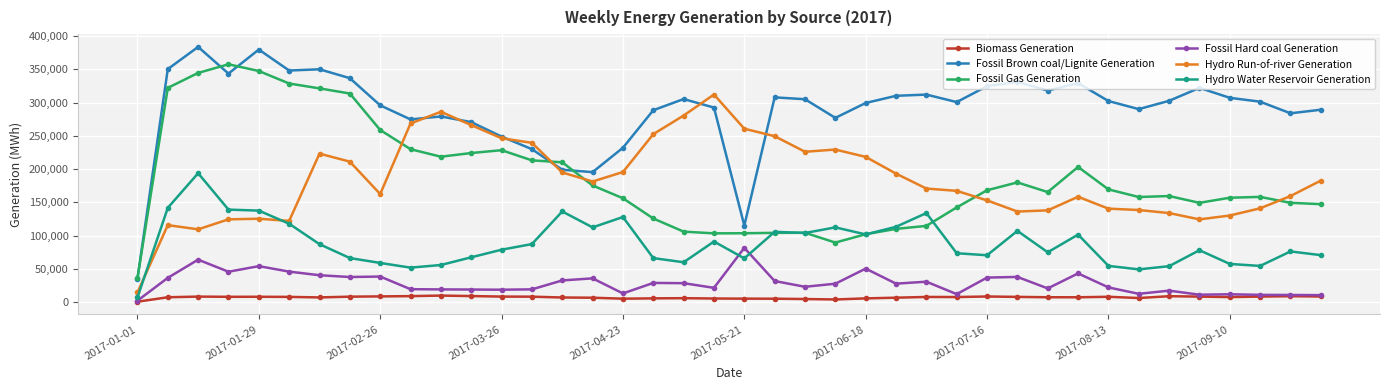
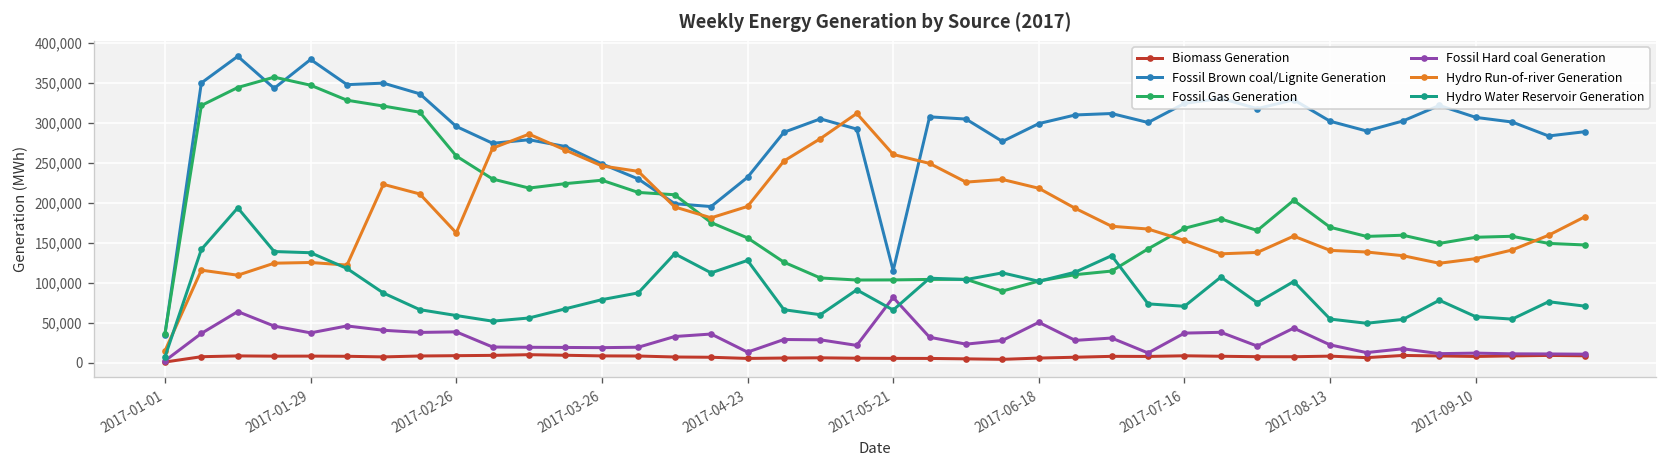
Fossil Hard coal Generation, 2017-01-29: 50,000 -> 40,000
